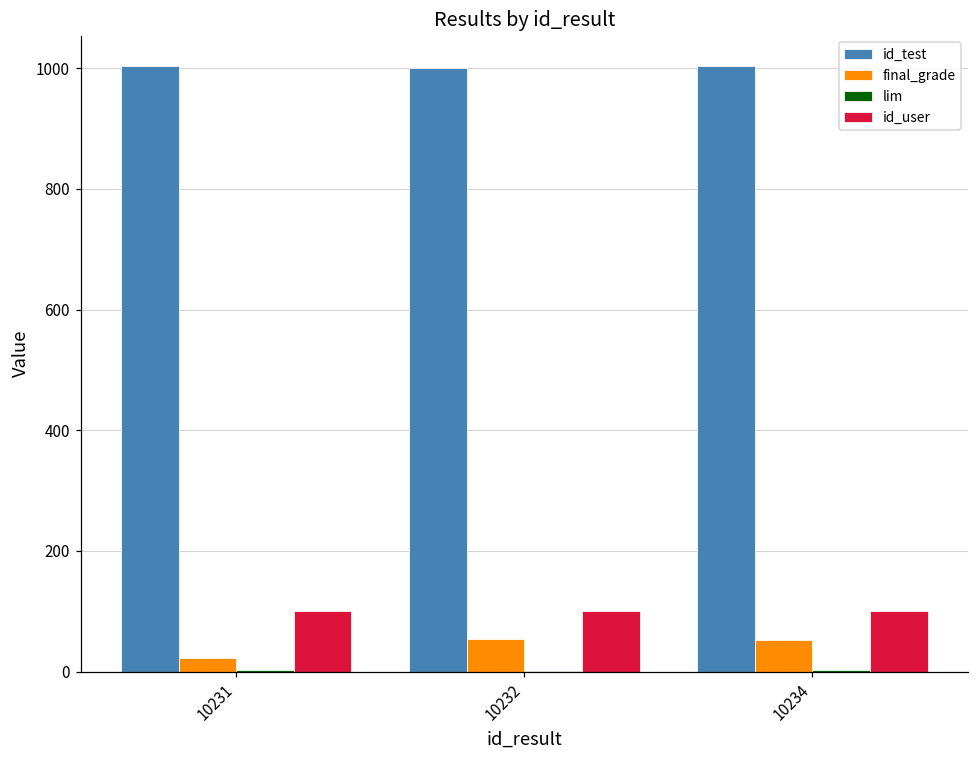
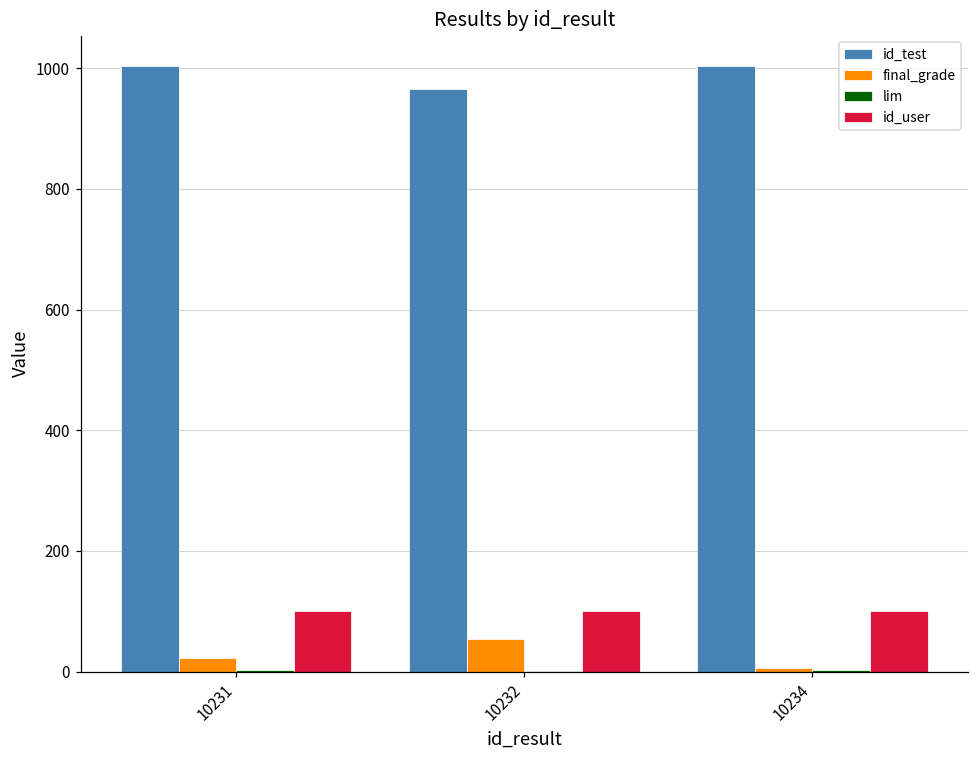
id_test, 10232: 1000 -> 970
final_grade, 10234: 50 -> 10
